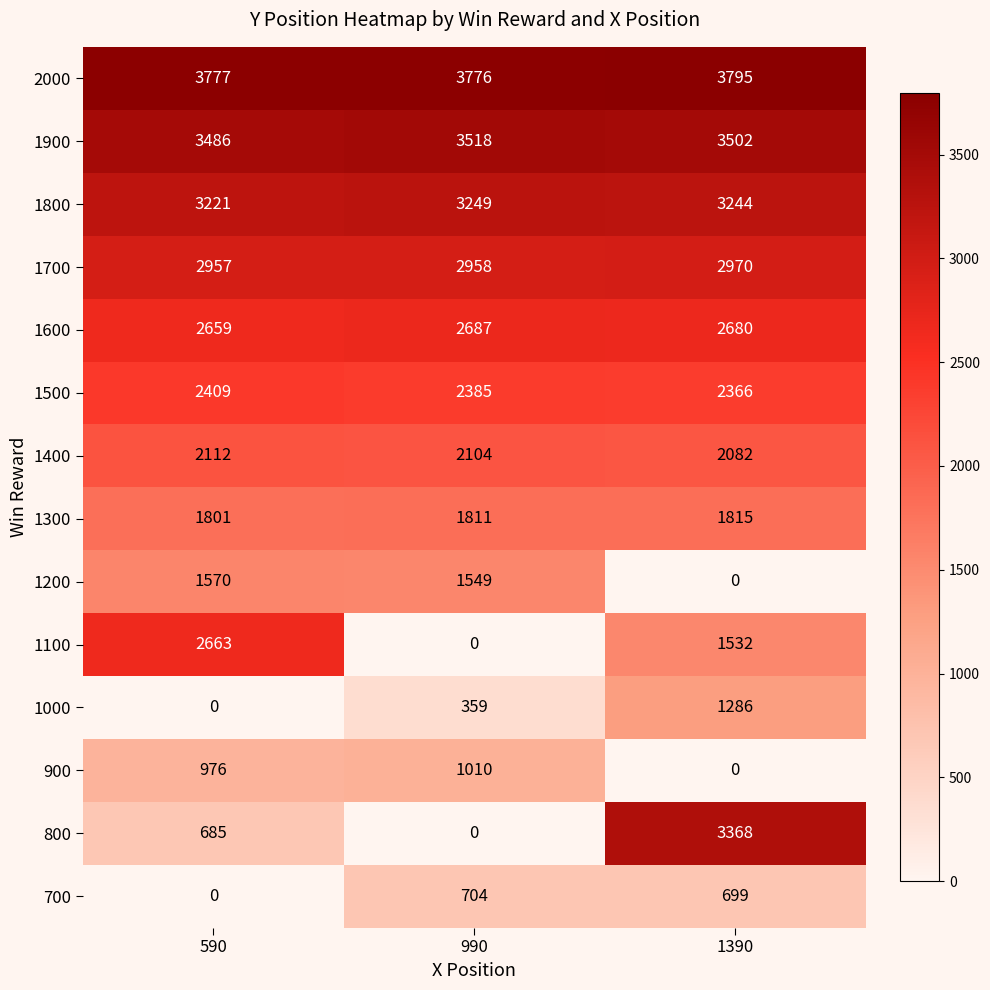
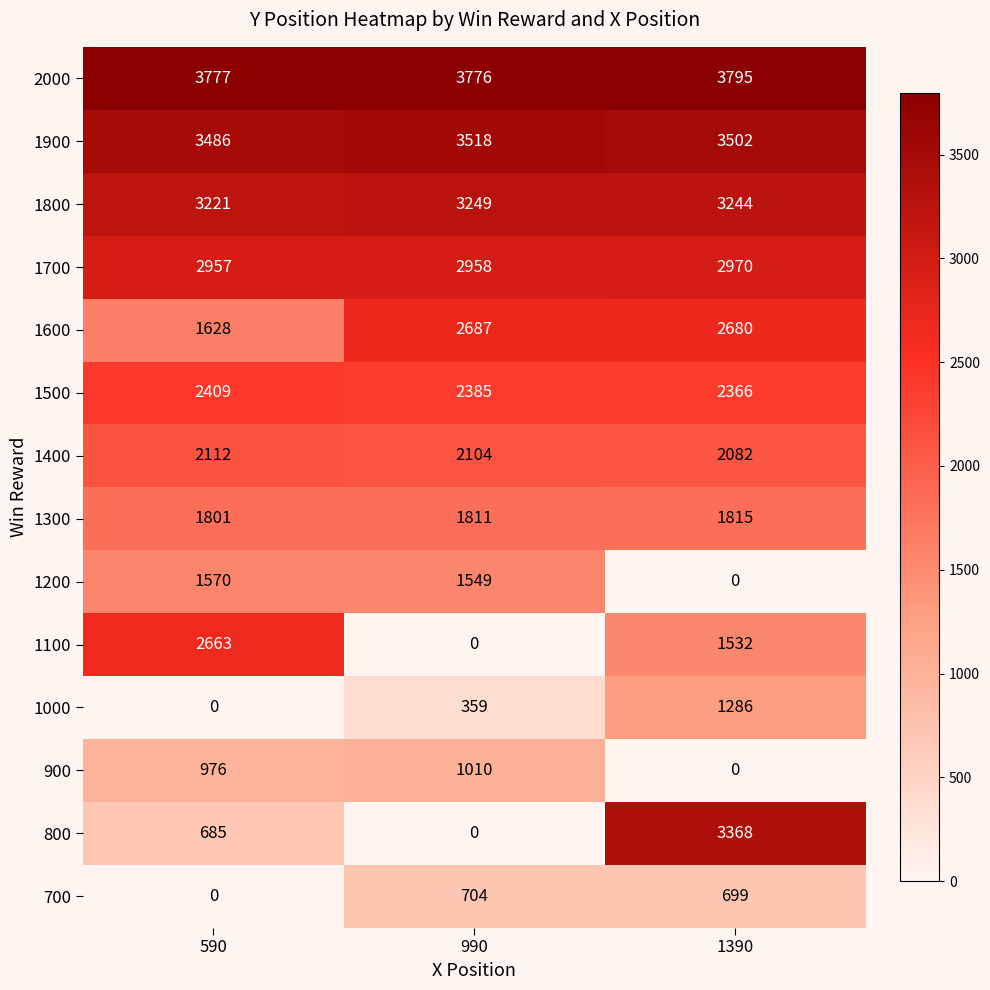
1600, 590: 2659 -> 1628
